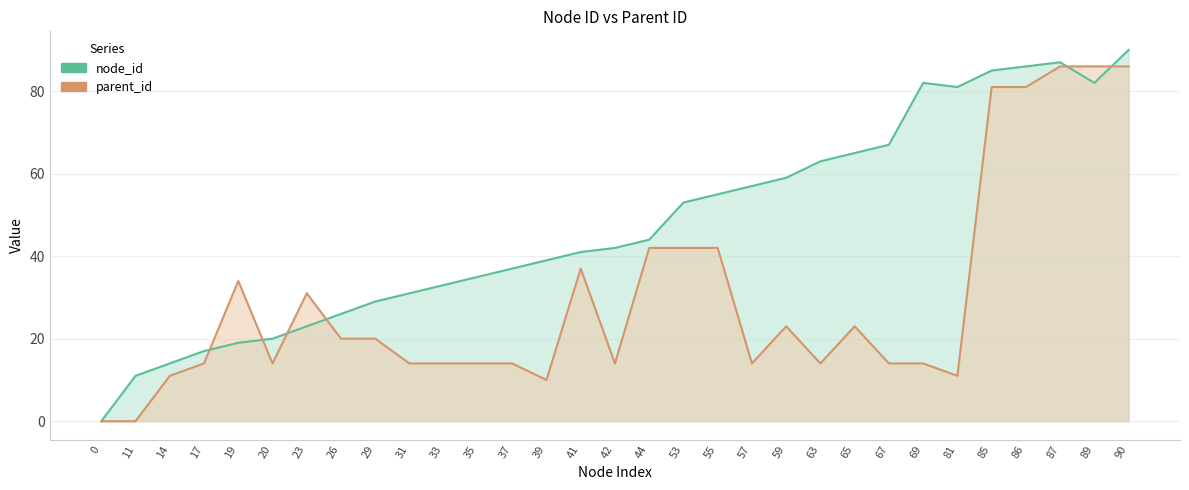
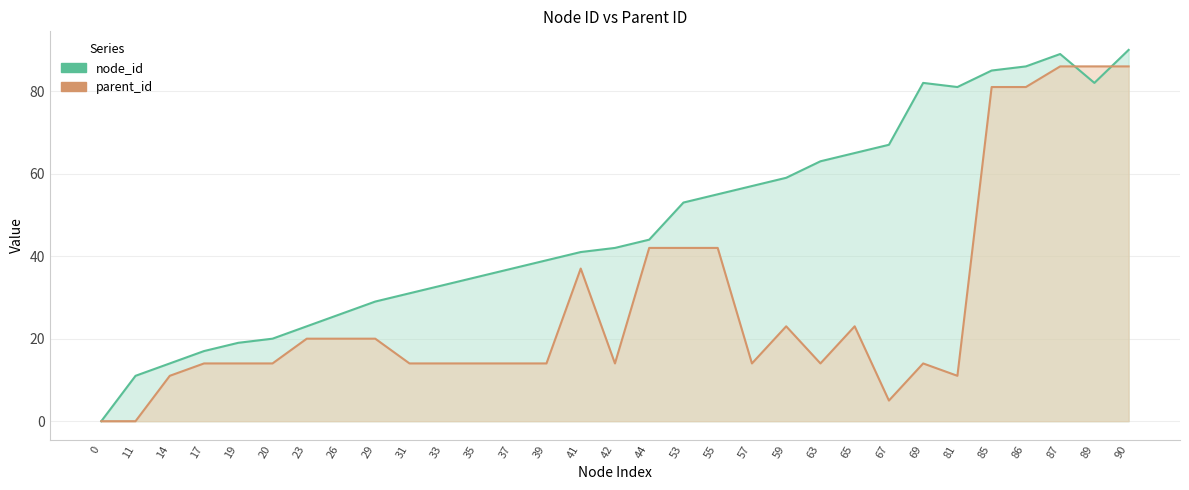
parent_id, 19: 34 -> 14
parent_id, 23: 31 -> 20
parent_id, 39: 10 -> 14
parent_id, 67: 14 -> 5
node_id, 87: 87 -> 89
